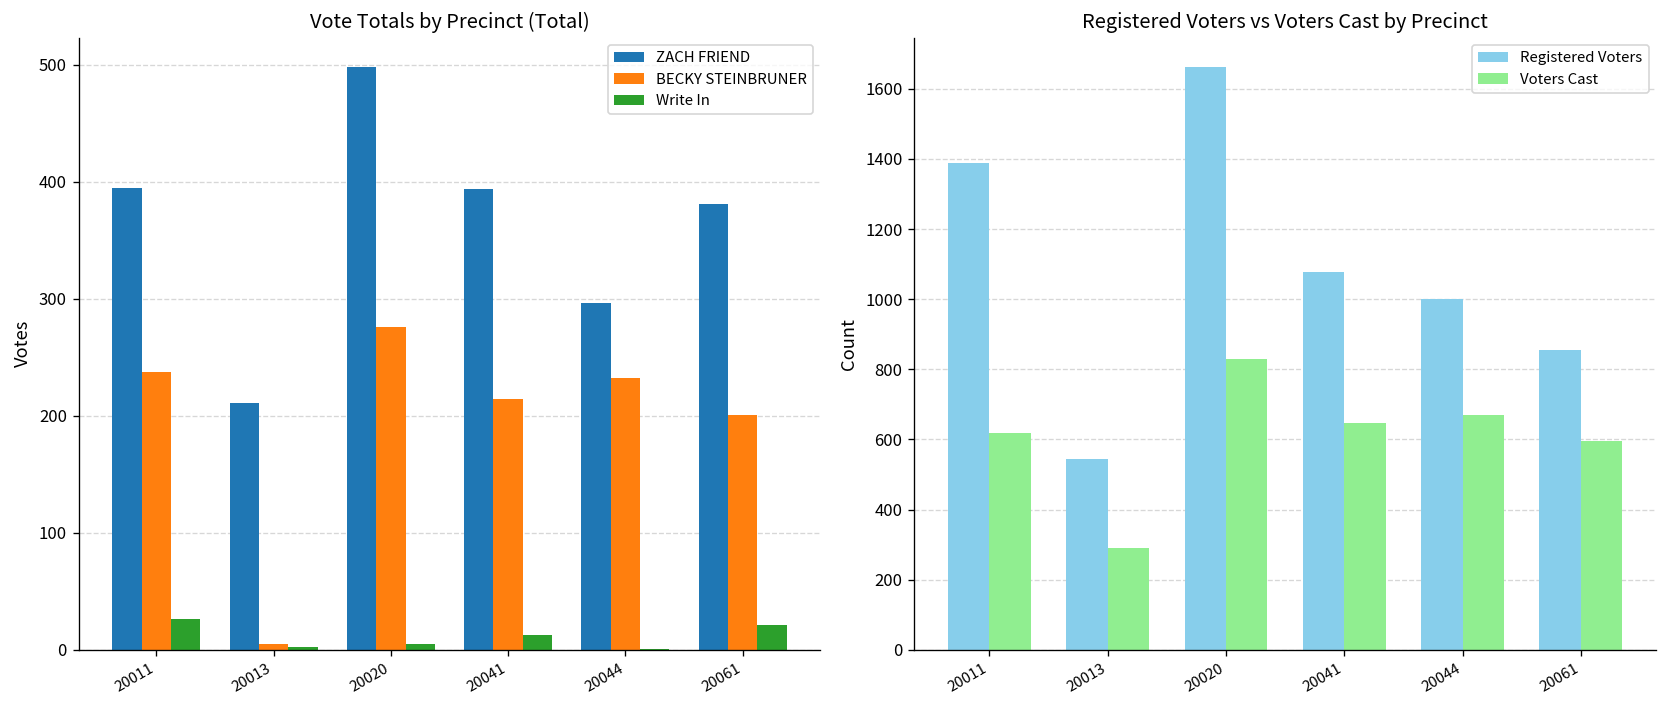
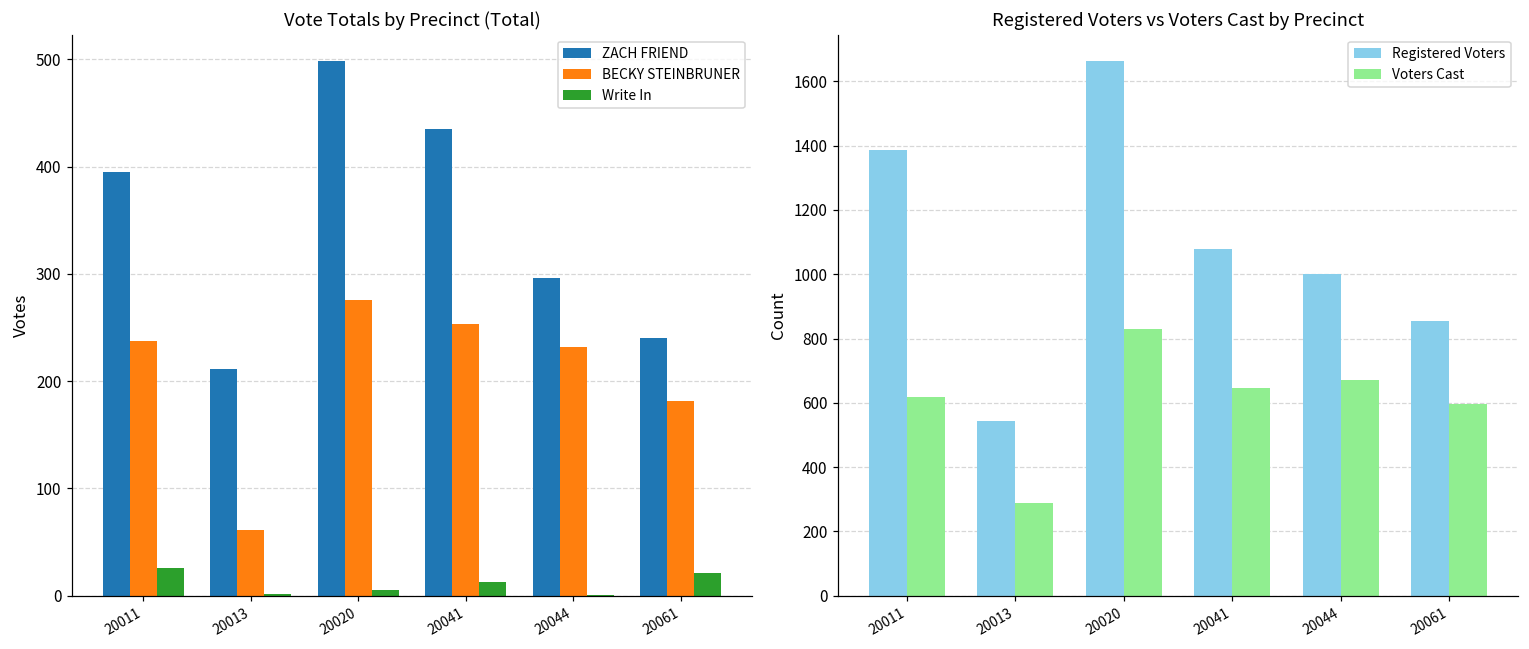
Vote Totals by Precinct (Total), BECKY STEINBRUNER, 20013: 10 -> 60
Vote Totals by Precinct (Total), ZACH FRIEND, 20041: 390 -> 440
Vote Totals by Precinct (Total), BECKY STEINBRUNER, 20041: 210 -> 250
Vote Totals by Precinct (Total), ZACH FRIEND, 20061: 380 -> 240
Vote Totals by Precinct (Total), BECKY STEINBRUNER, 20061: 200 -> 180
